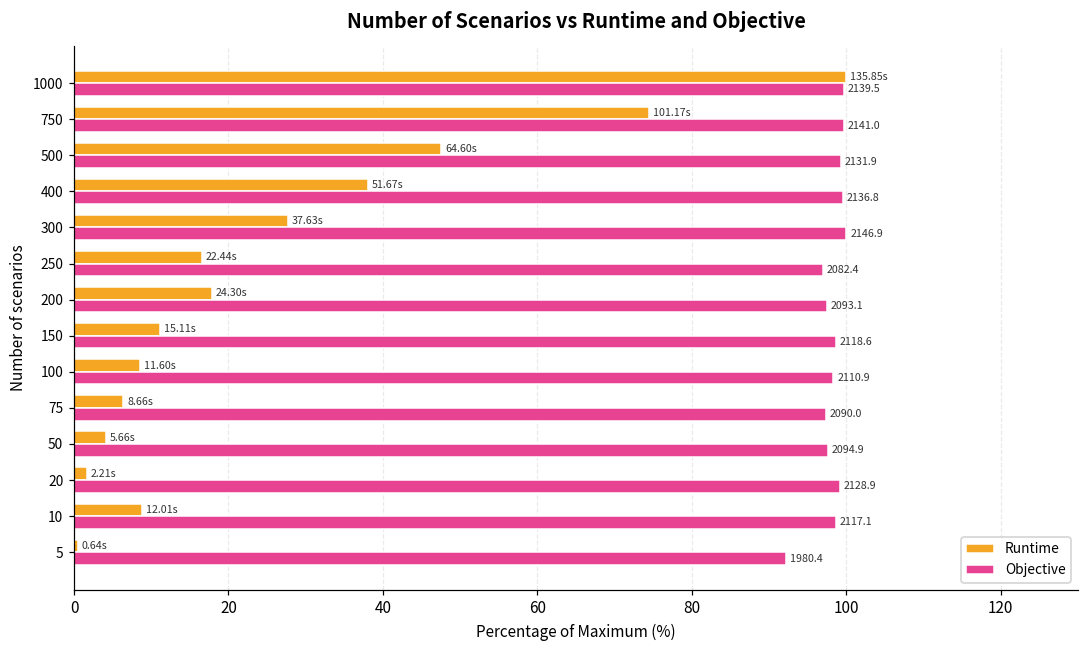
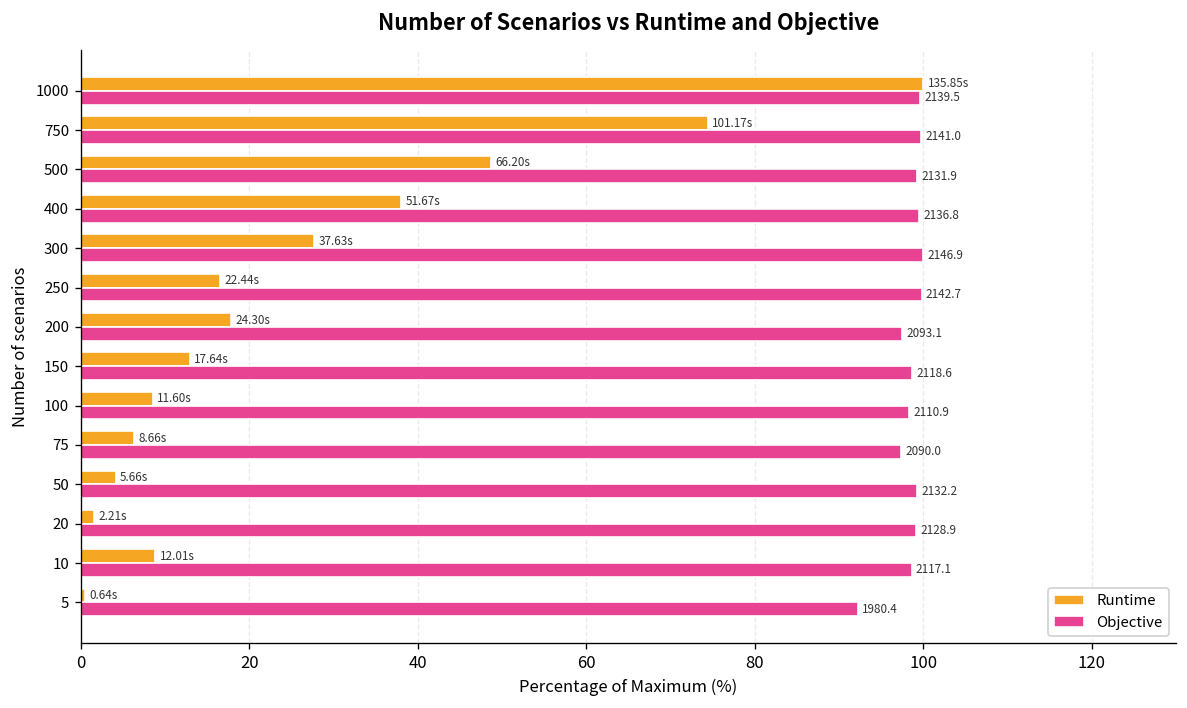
Runtime, 500: 64.60s -> 66.20s
Objective, 250: 2082.4 -> 2142.7
Runtime, 150: 15.11s -> 17.64s
Objective, 50: 2094.9 -> 2132.2
